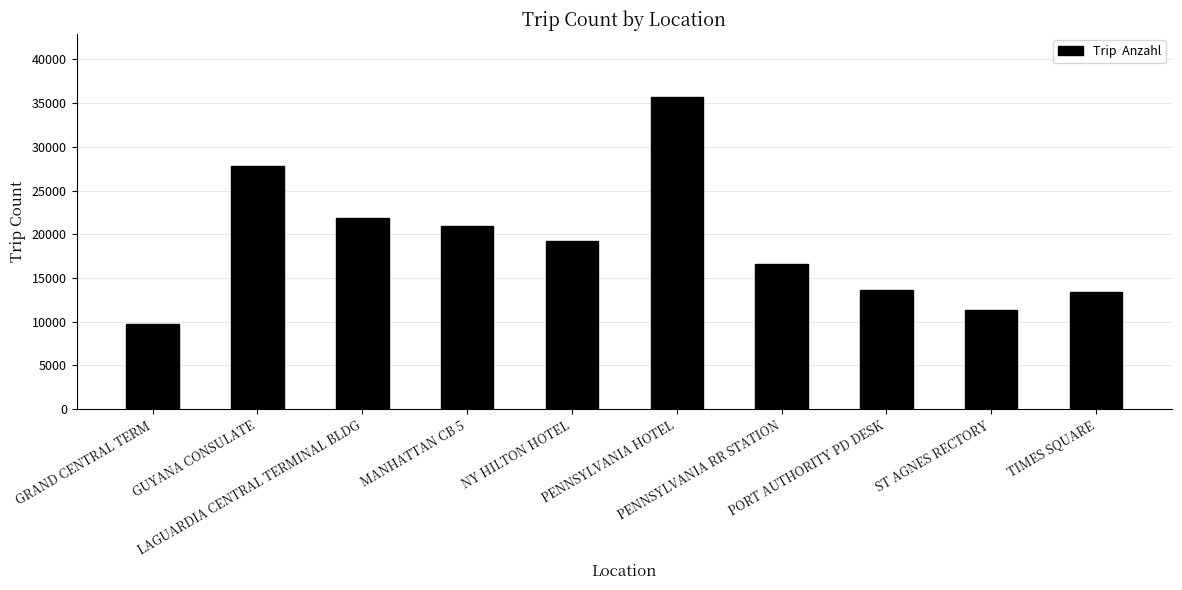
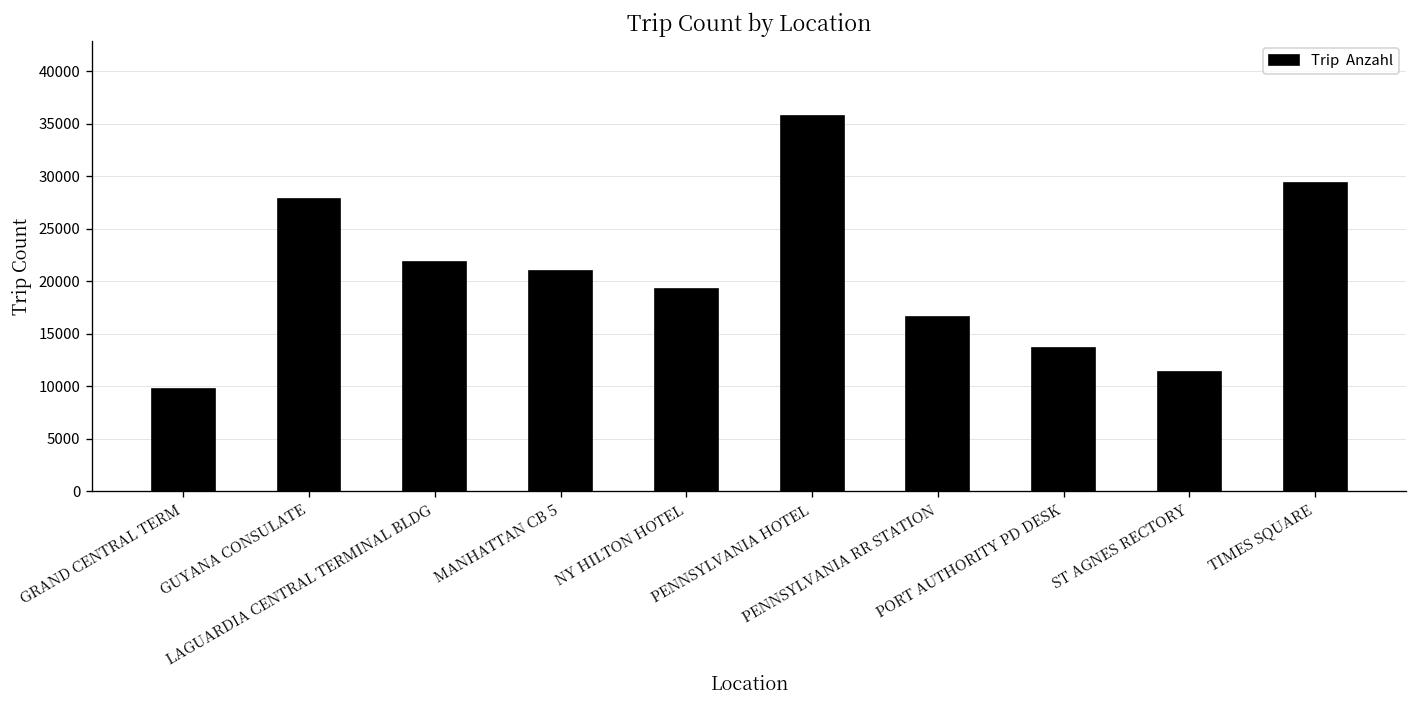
TIMES SQUARE: 13000 -> 29000
